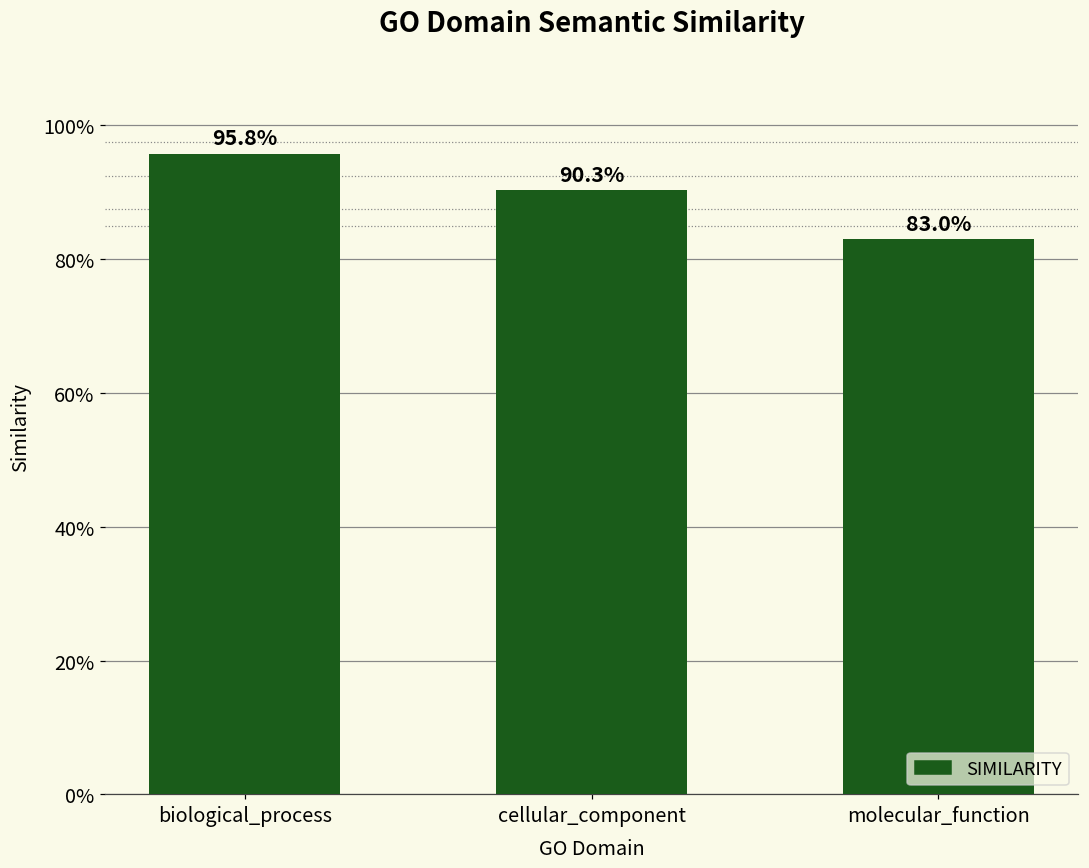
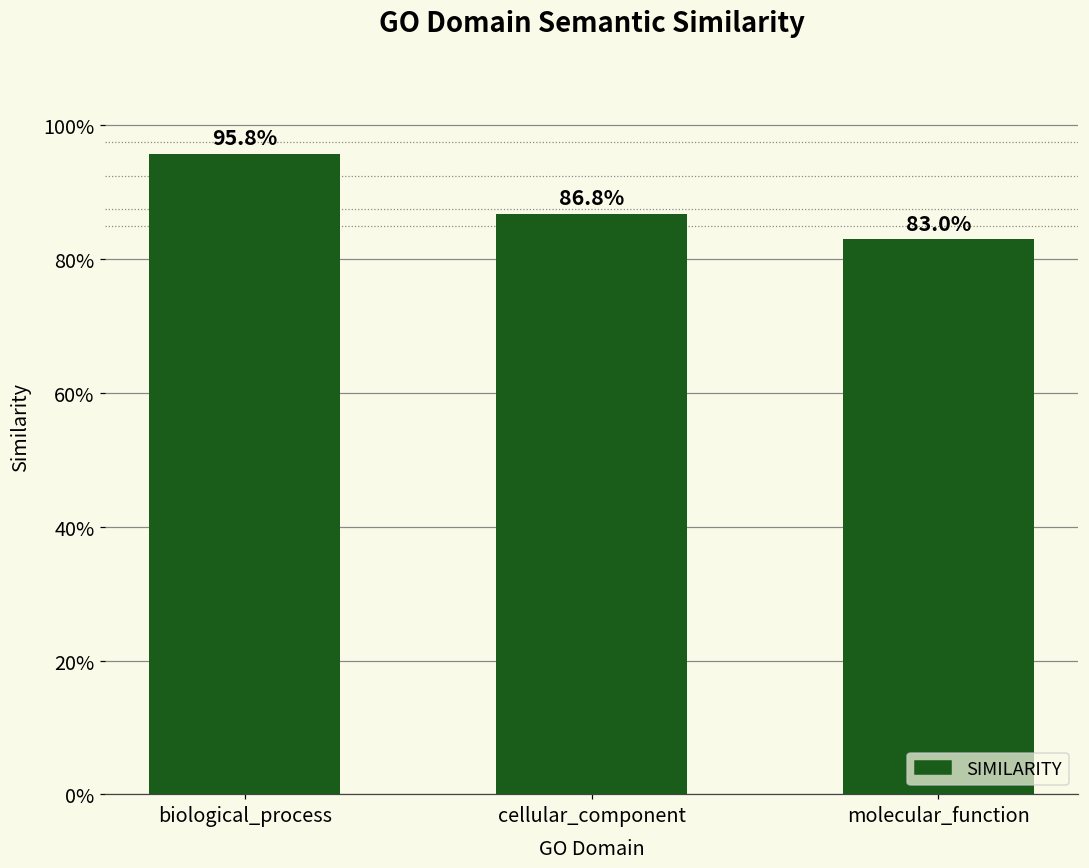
cellular_component: 90.3% -> 86.8%
